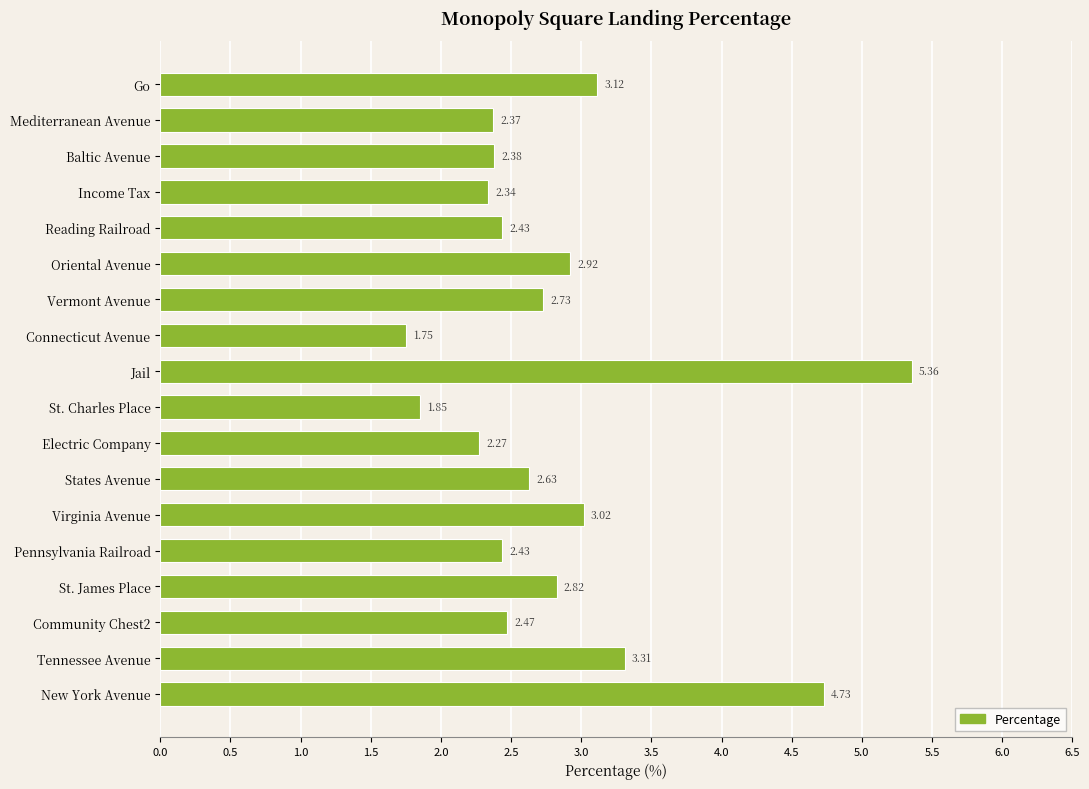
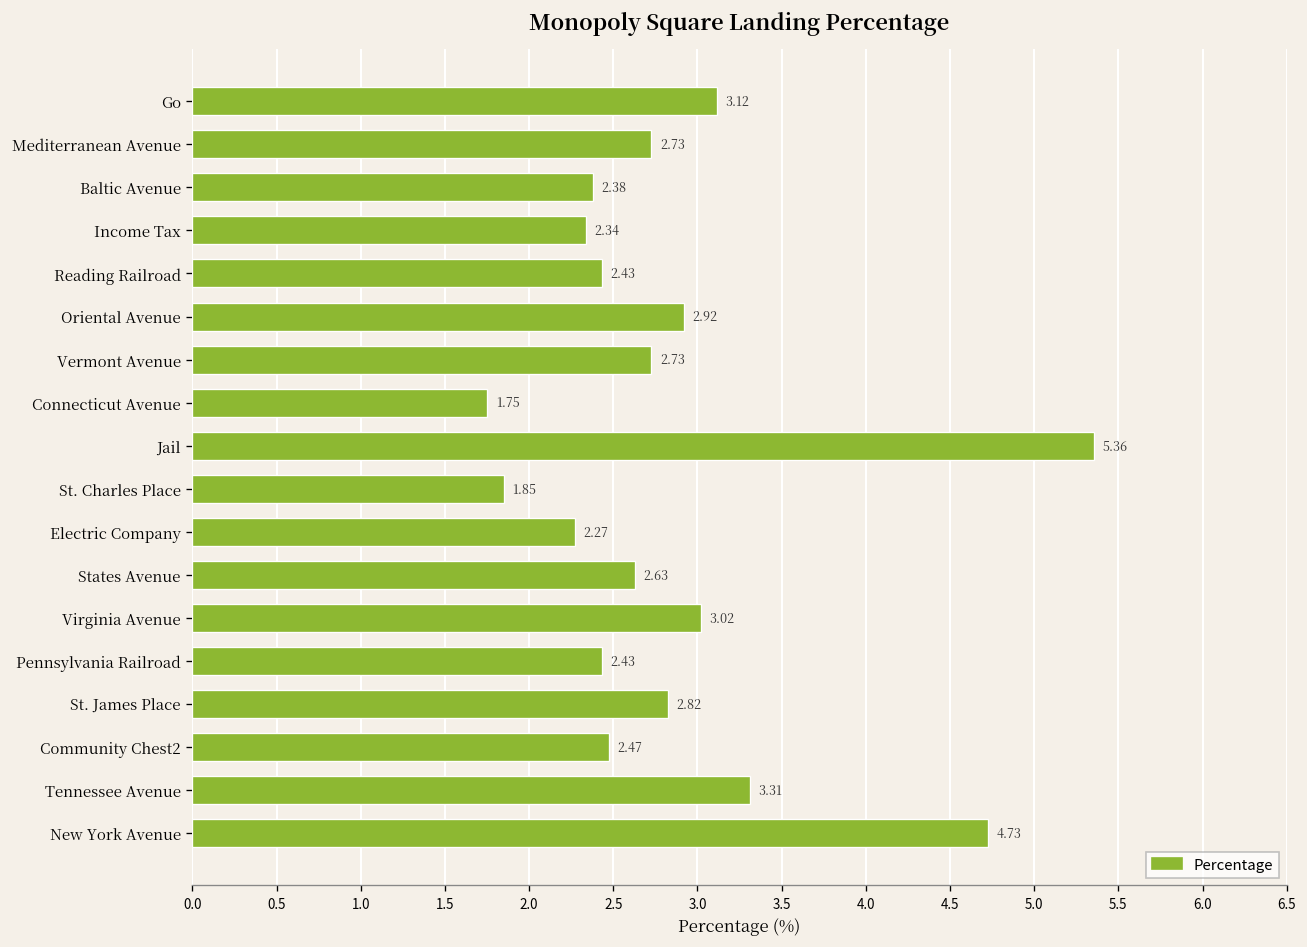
Mediterranean Avenue: 2.37 -> 2.73
